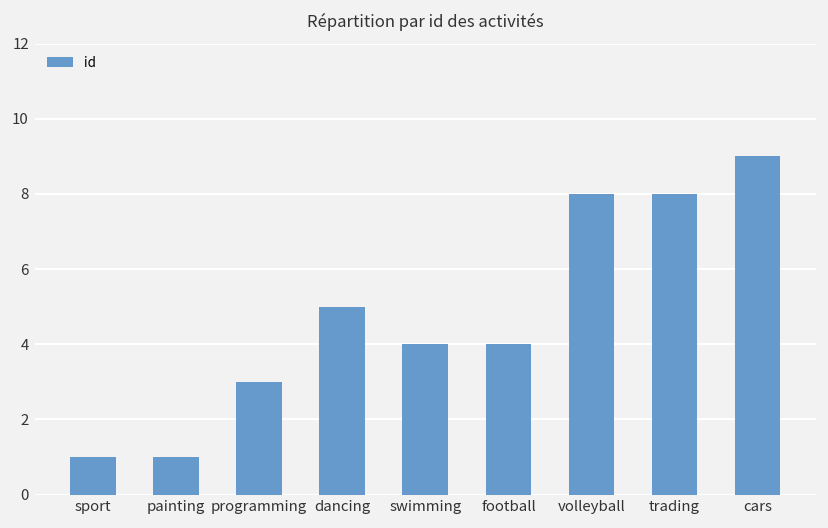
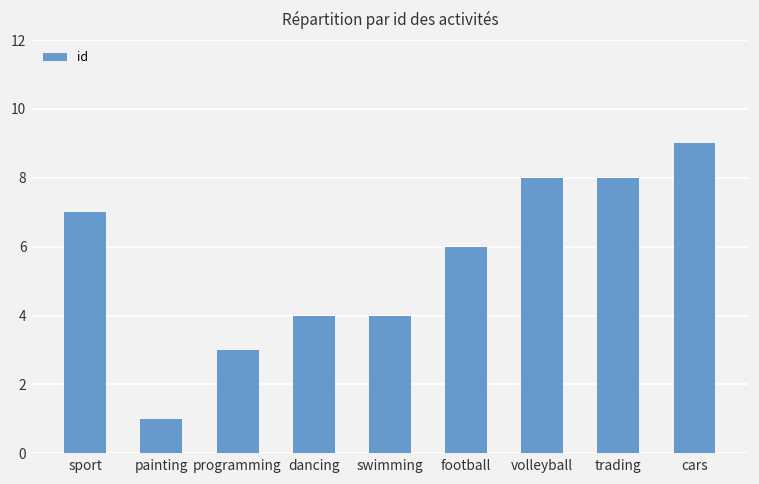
sport: 1 -> 7
dancing: 5 -> 4
football: 4 -> 6
